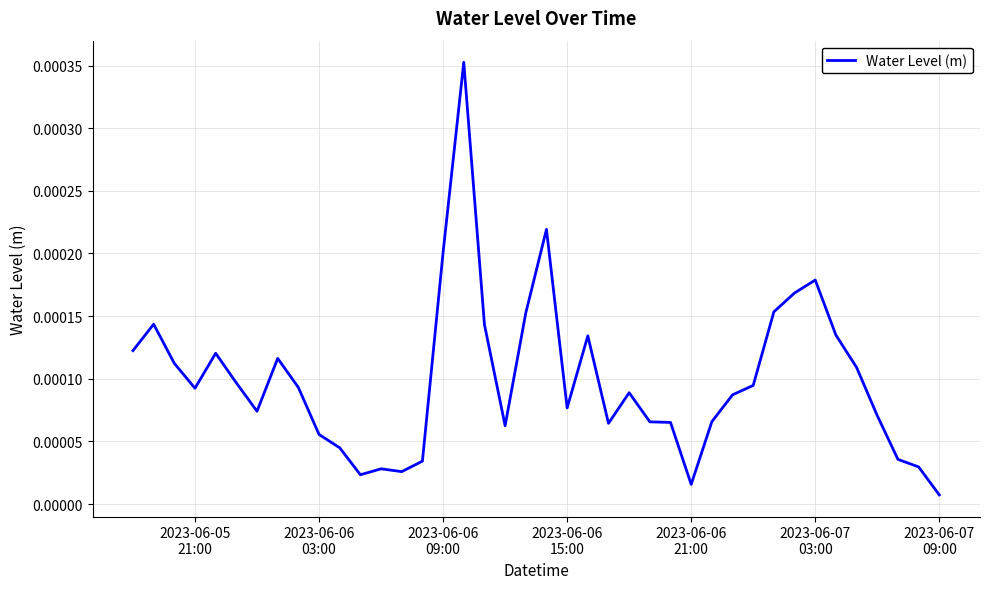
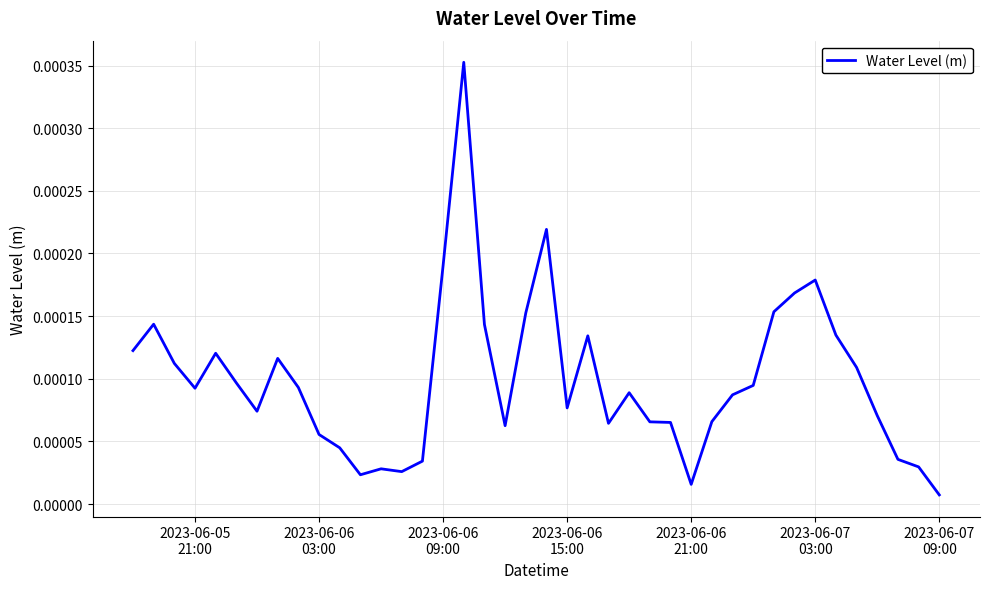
2023-06-06 09:00: 0.000201 -> 0.000190
